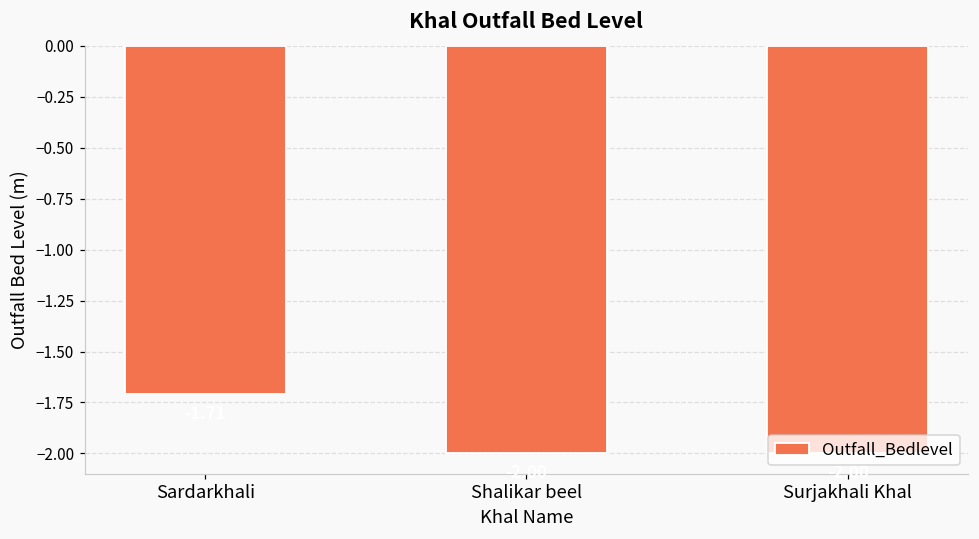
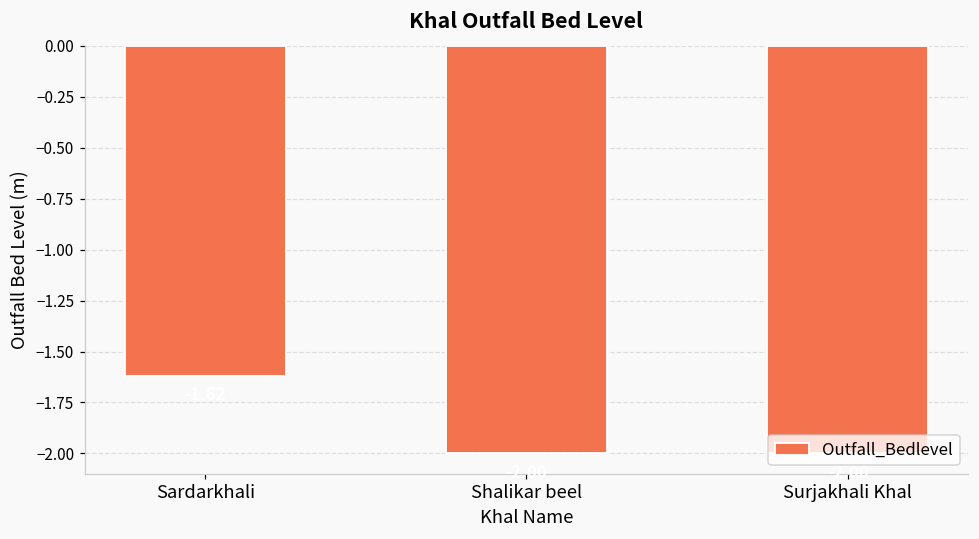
Sardarkhali: -1.71 -> -1.62
